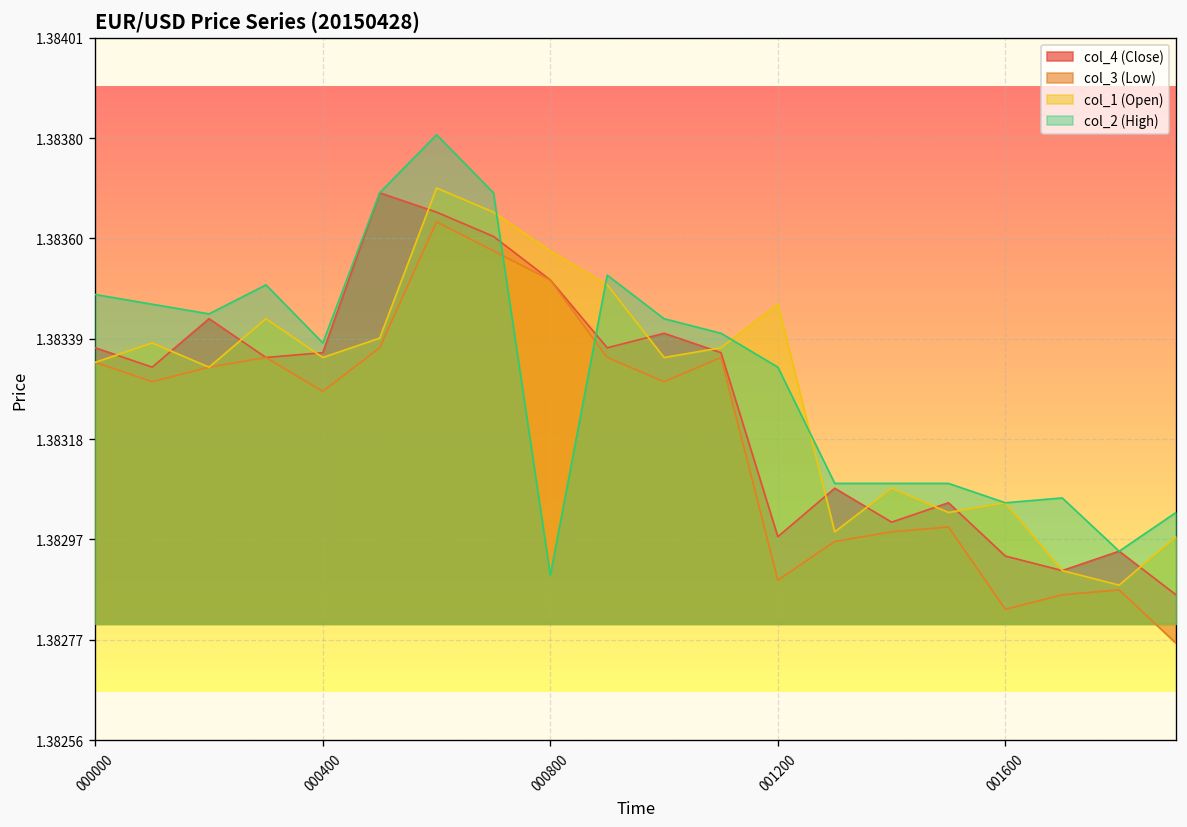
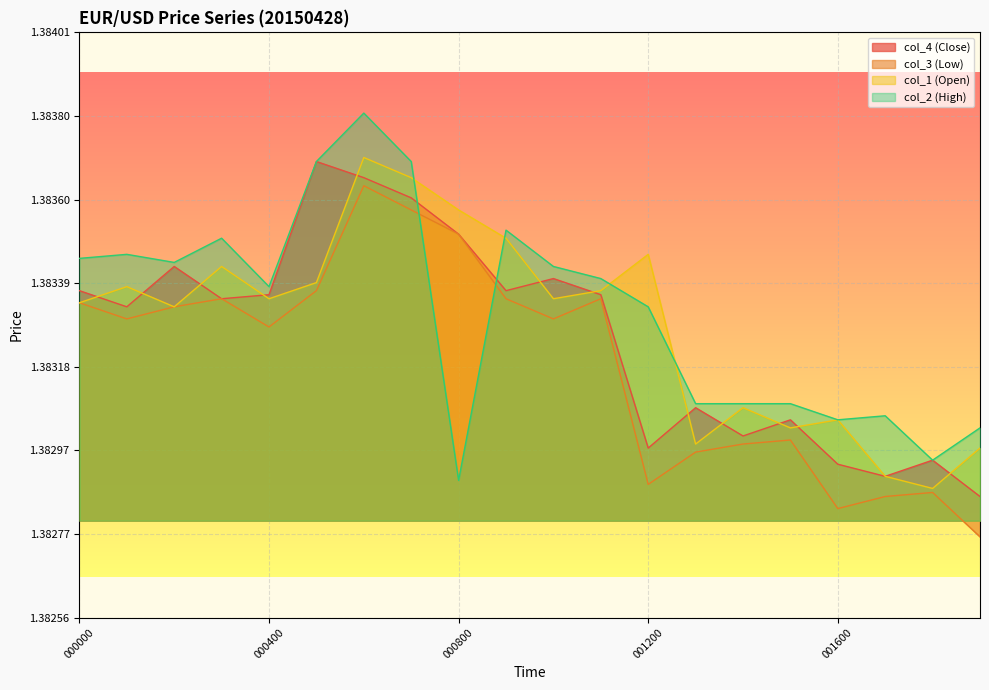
col_2 (High), 000000: 1.38348 -> 1.38345
